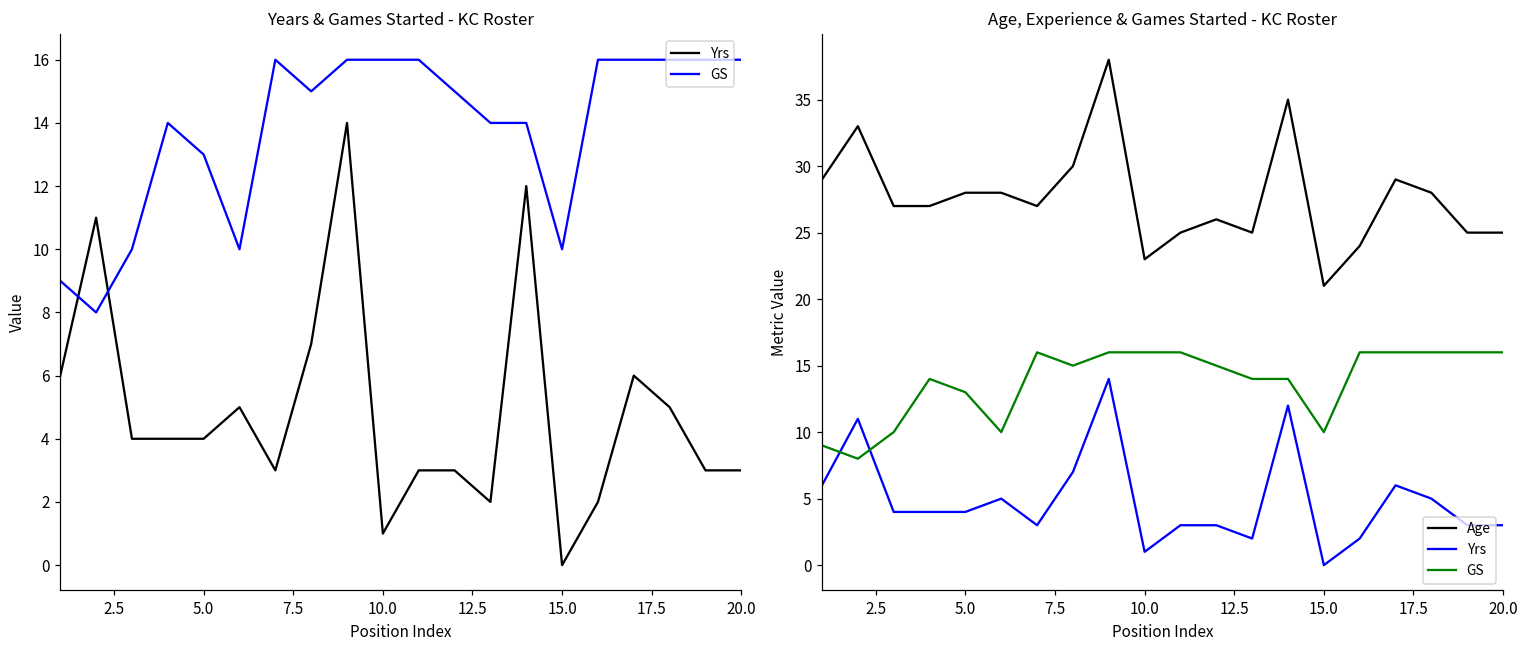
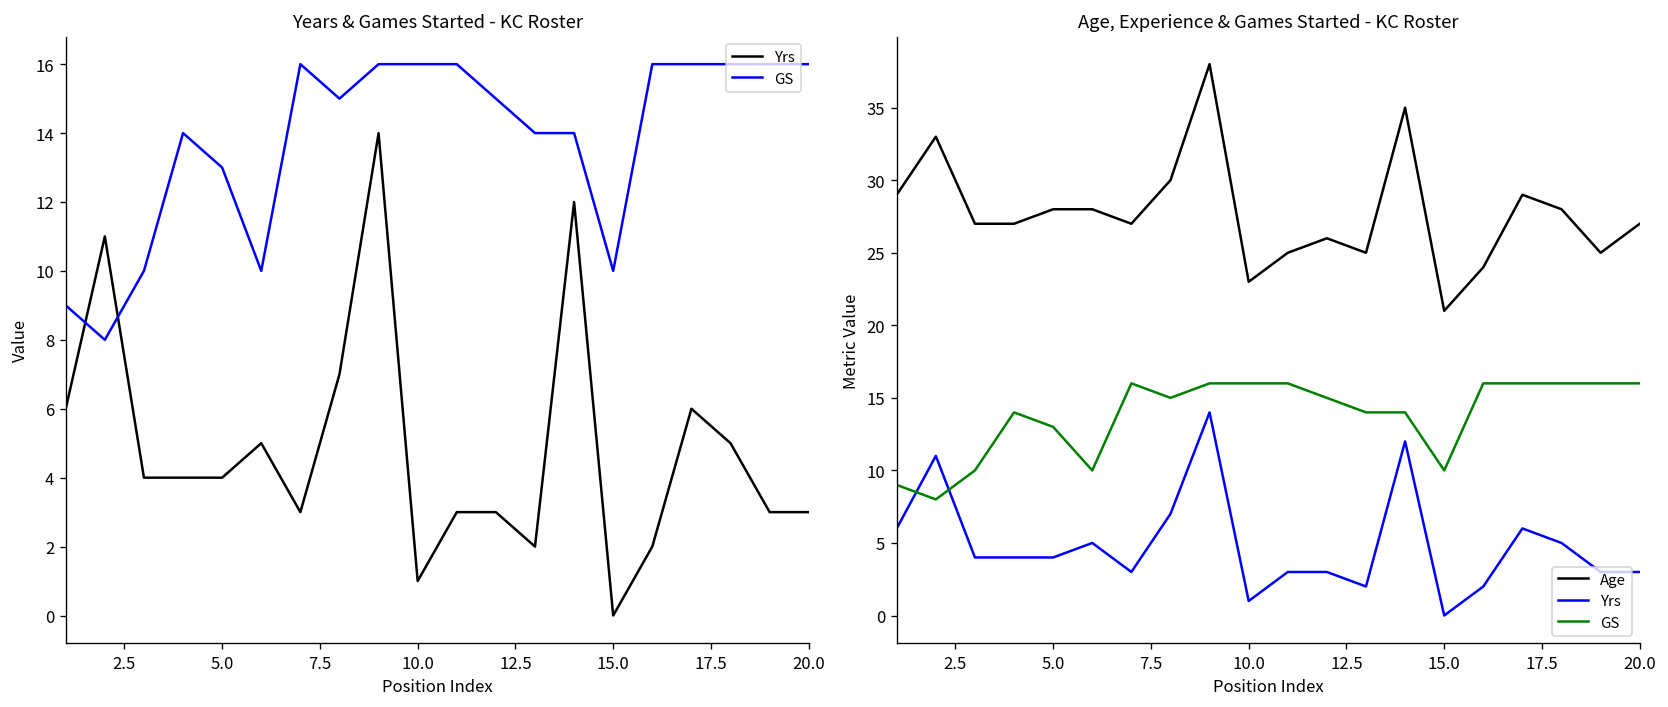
Age, Experience & Games Started - KC Roster, Age, 20.0: 25 -> 27
